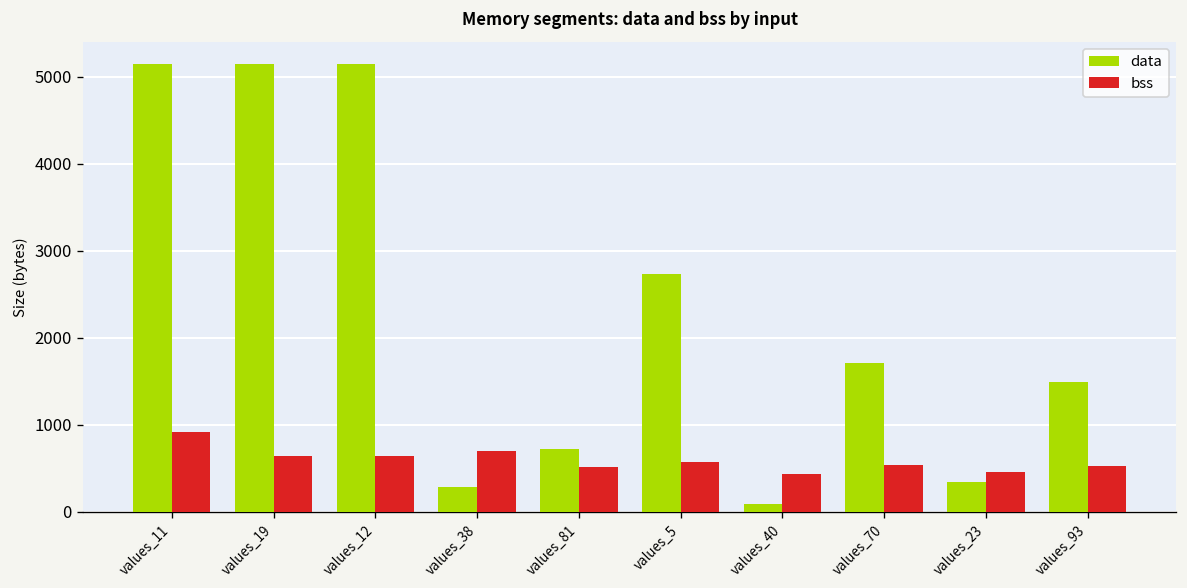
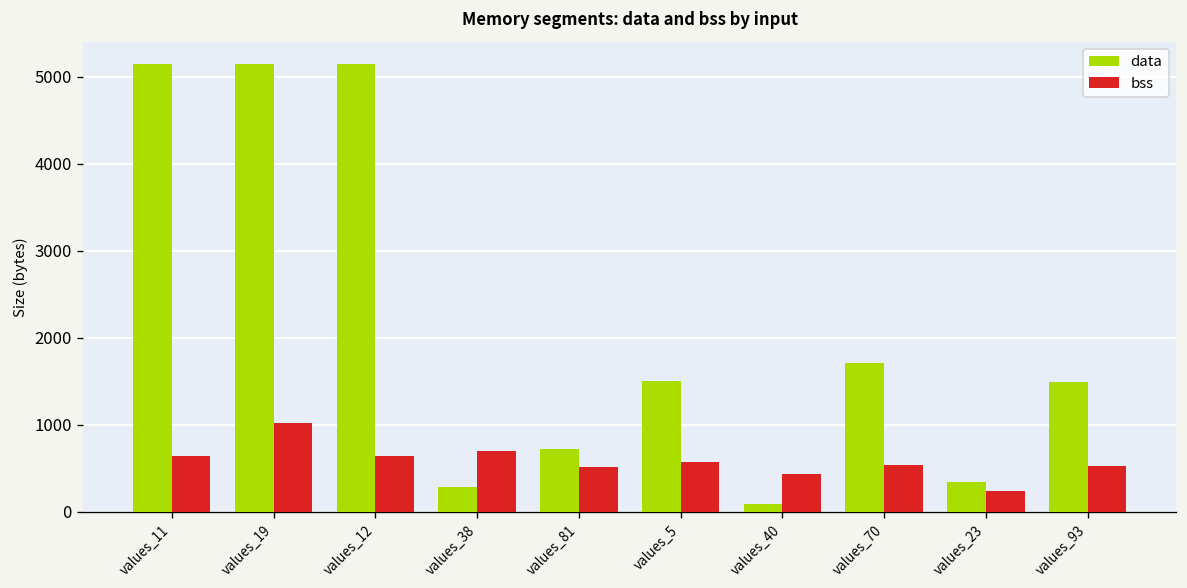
bss, values_11: 900 -> 600
bss, values_19: 600 -> 1000
data, values_5: 2700 -> 1500
bss, values_23: 500 -> 200
